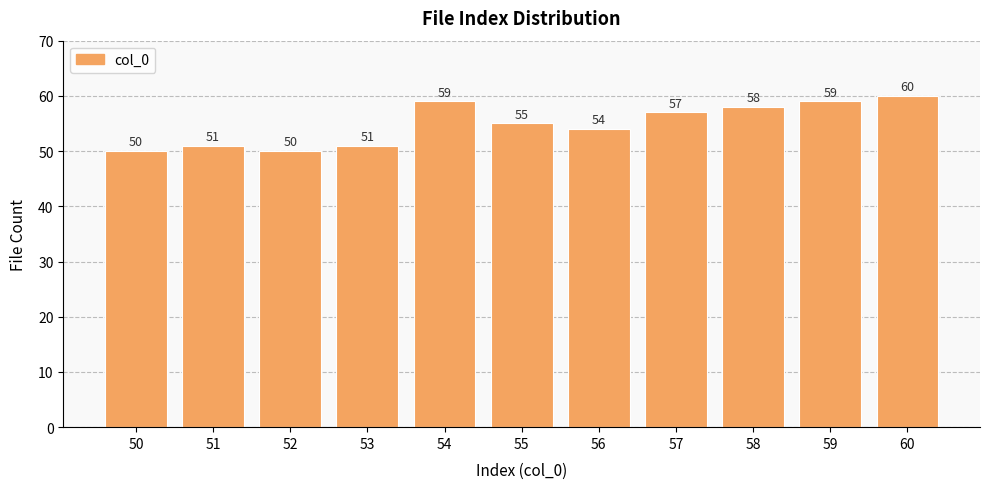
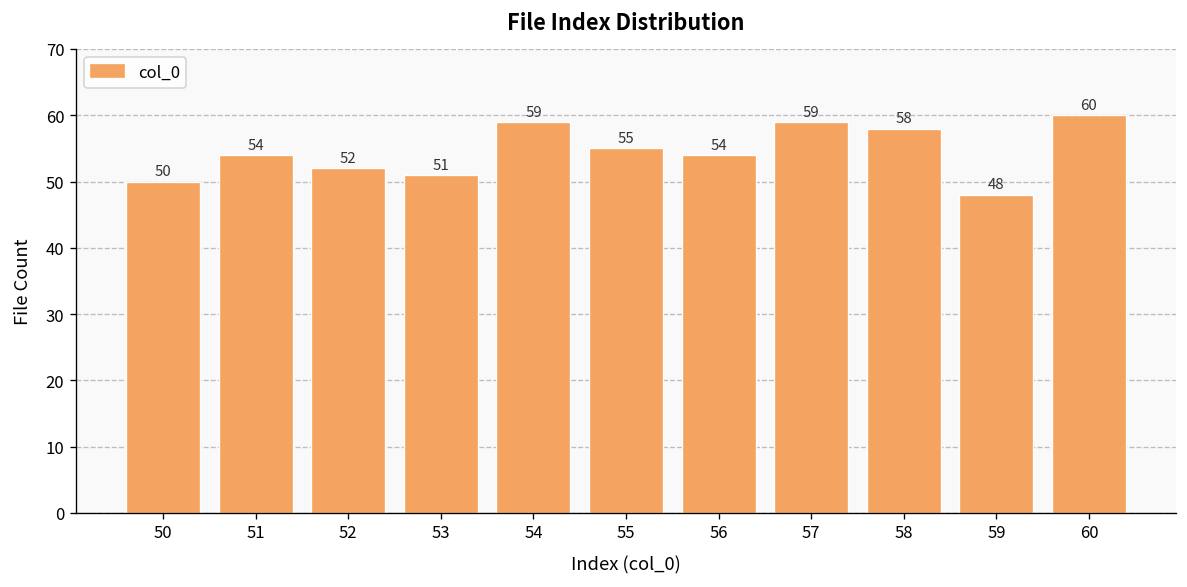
51: 51 -> 54
52: 50 -> 52
57: 57 -> 59
59: 59 -> 48
